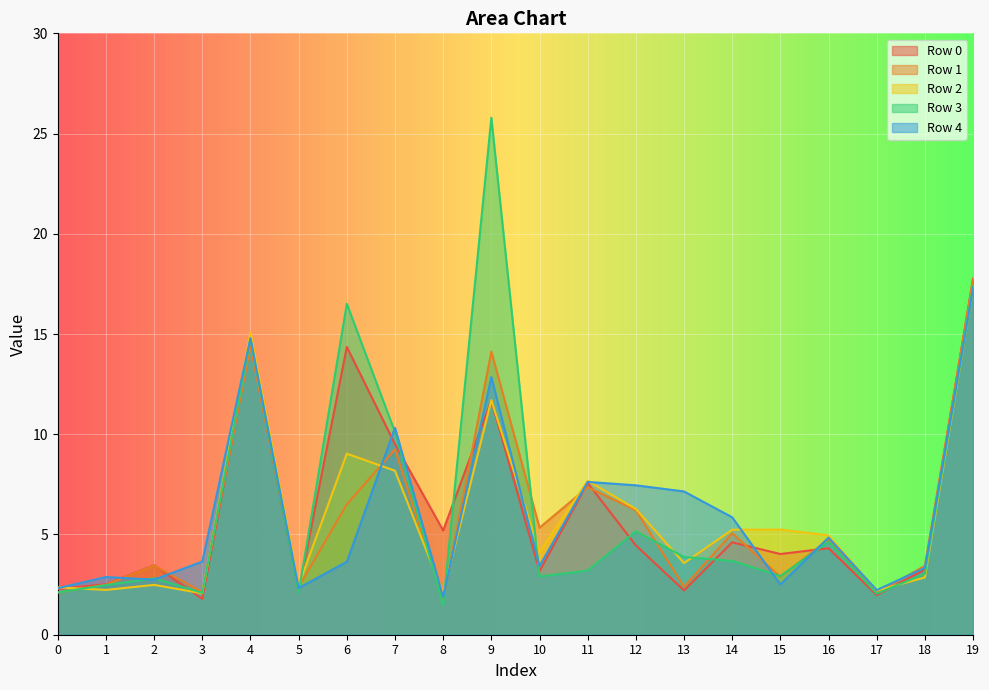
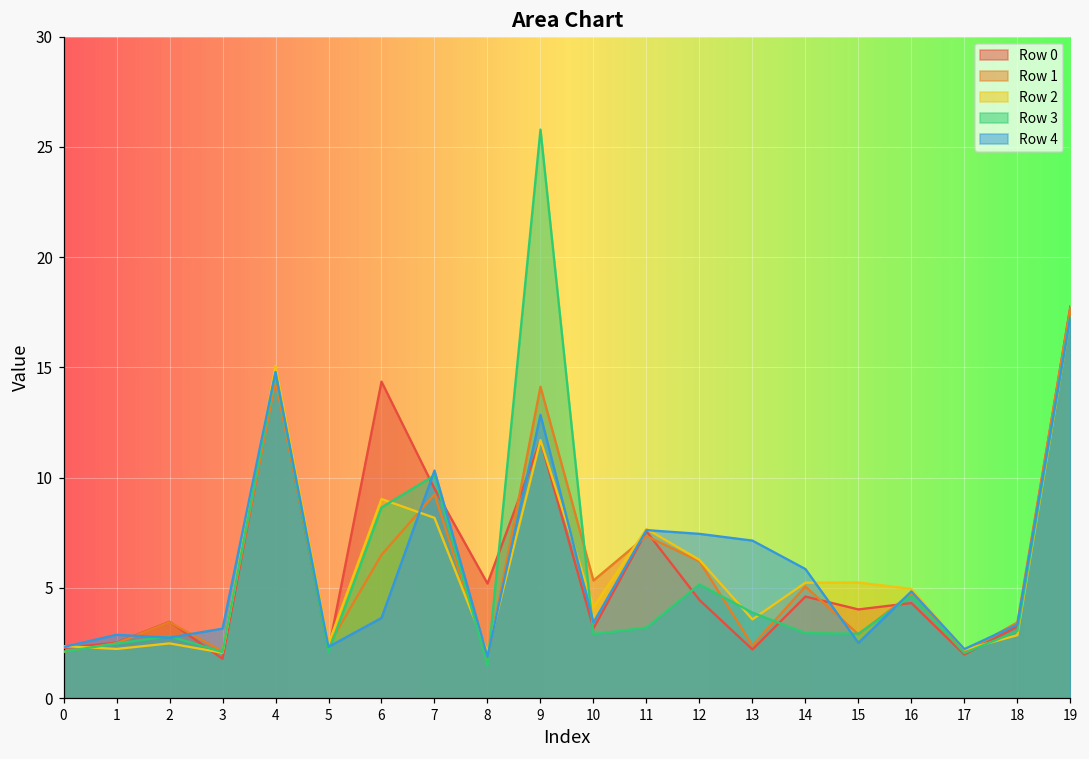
Row 4, 3: 3.6 -> 3.2
Row 3, 6: 16.5 -> 8.6
Row 3, 14: 3.7 -> 3.0
